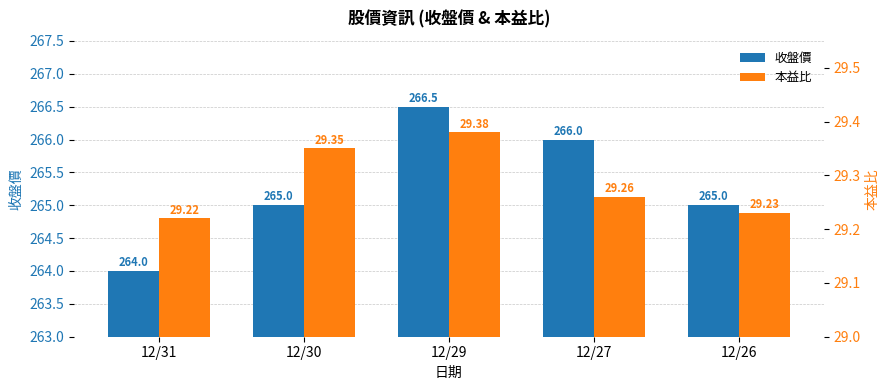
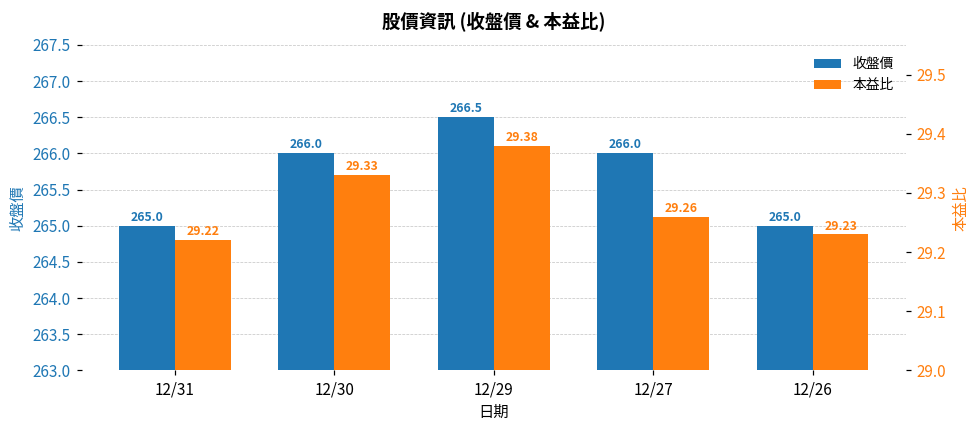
收盤價, 12/31: 264.0 -> 265.0
收盤價, 12/30: 265.0 -> 266.0
本益比, 12/30: 29.35 -> 29.33
